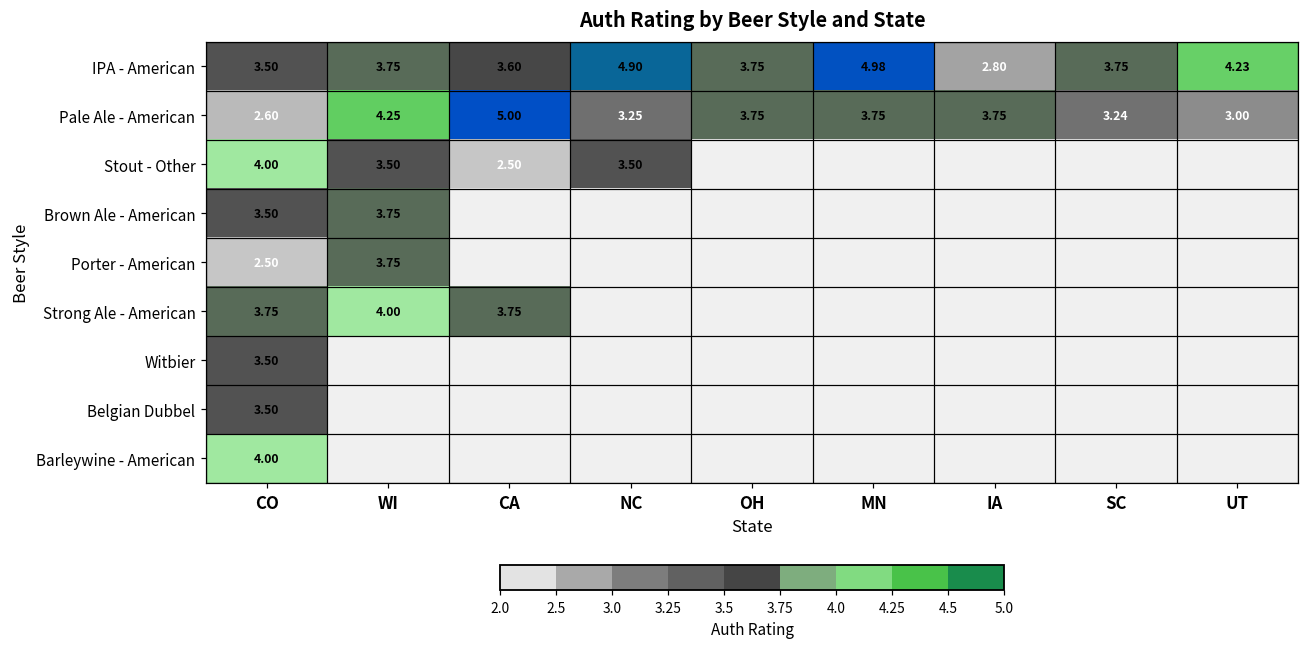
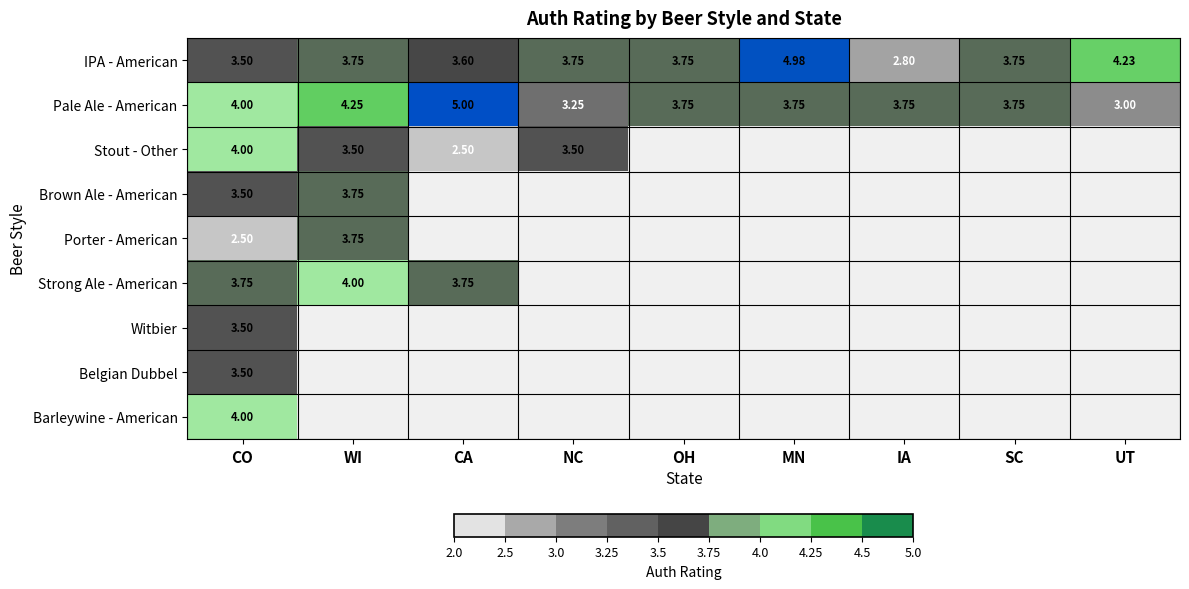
IPA - American, NC: 4.90 -> 3.75
Pale Ale - American, CO: 2.60 -> 4.00
Pale Ale - American, SC: 3.24 -> 3.75
